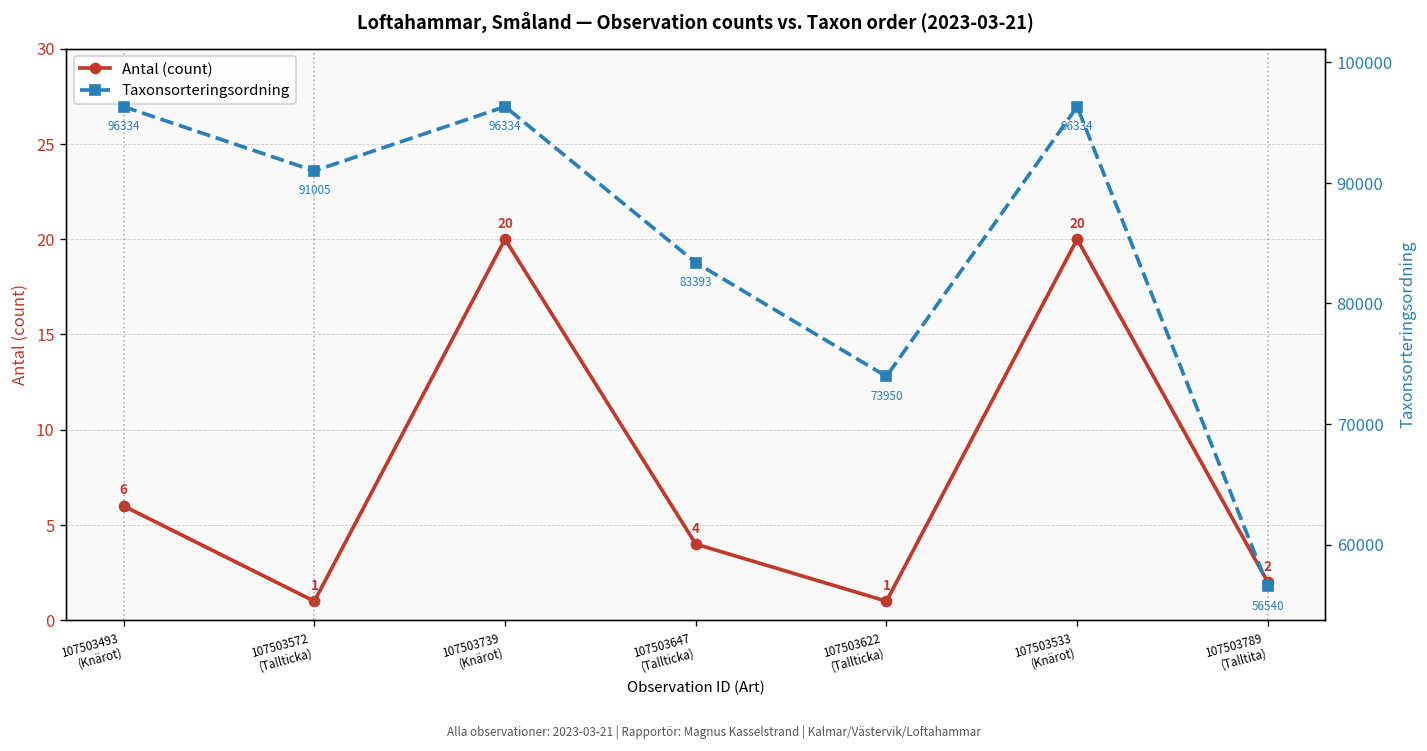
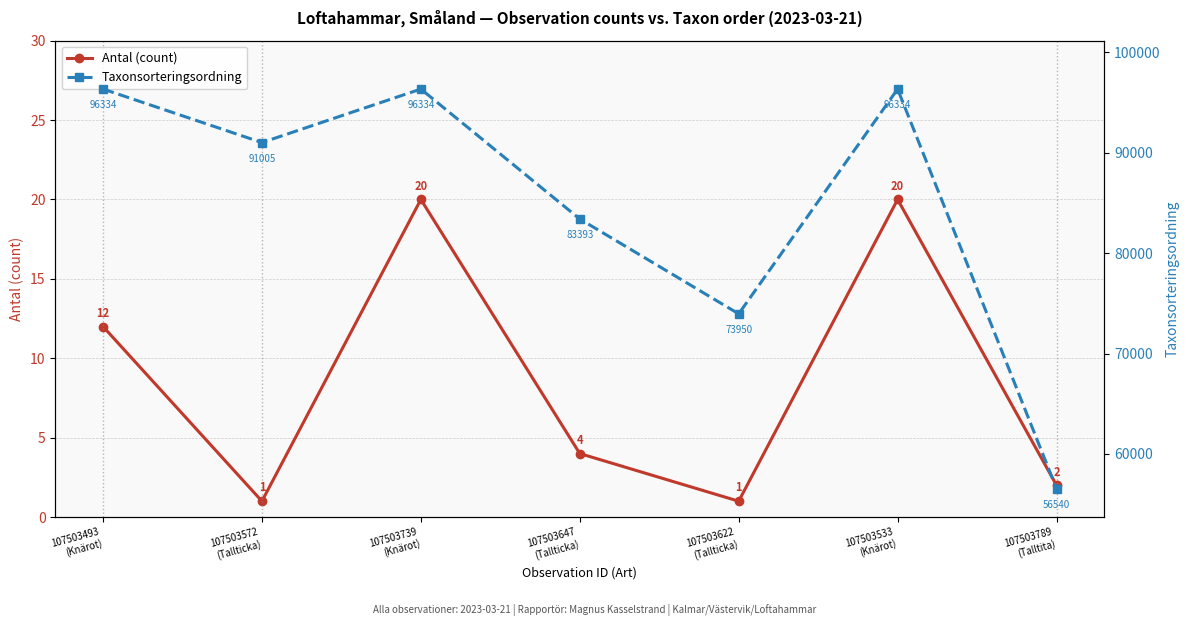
Antal (count), 107503493 (Knärot): 6 -> 12
